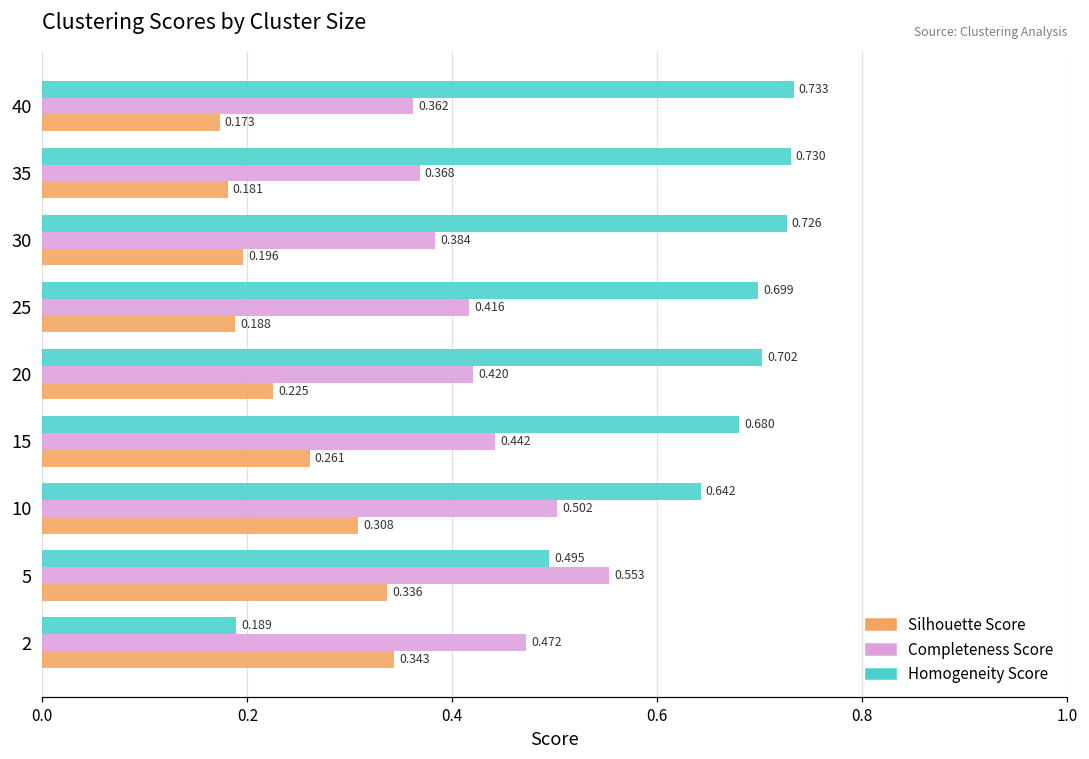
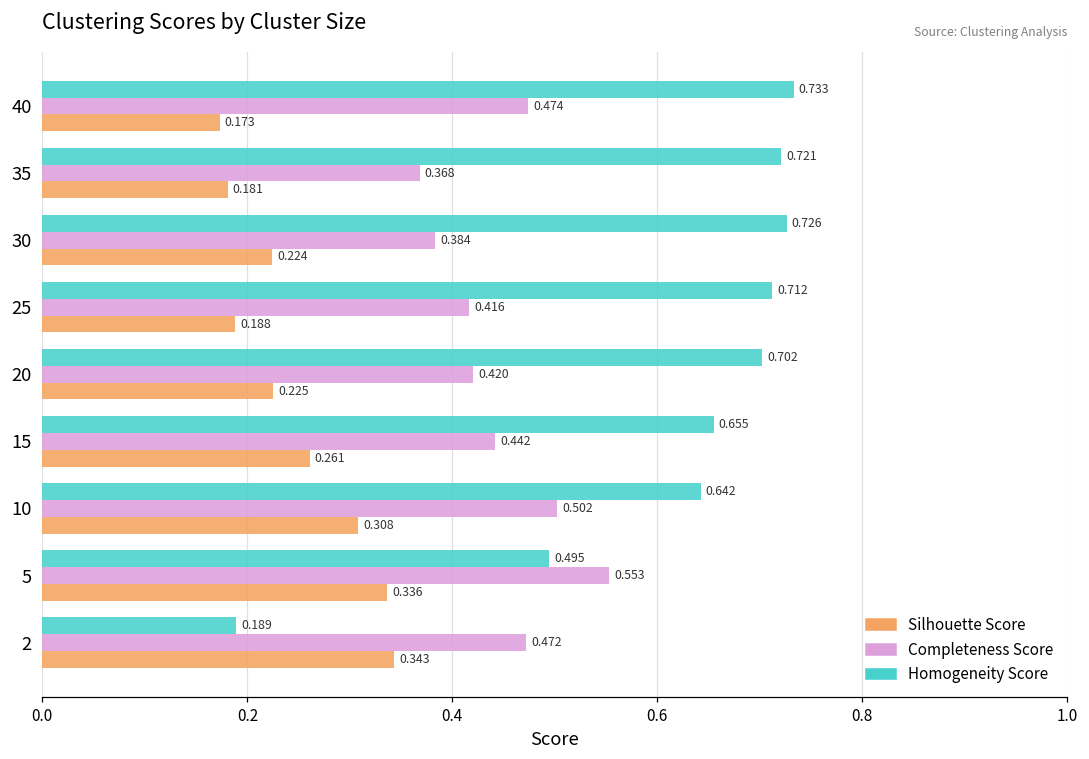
Completeness Score, 40: 0.362 -> 0.474
Homogeneity Score, 35: 0.730 -> 0.721
Silhouette Score, 30: 0.196 -> 0.224
Homogeneity Score, 25: 0.699 -> 0.712
Homogeneity Score, 15: 0.680 -> 0.655
